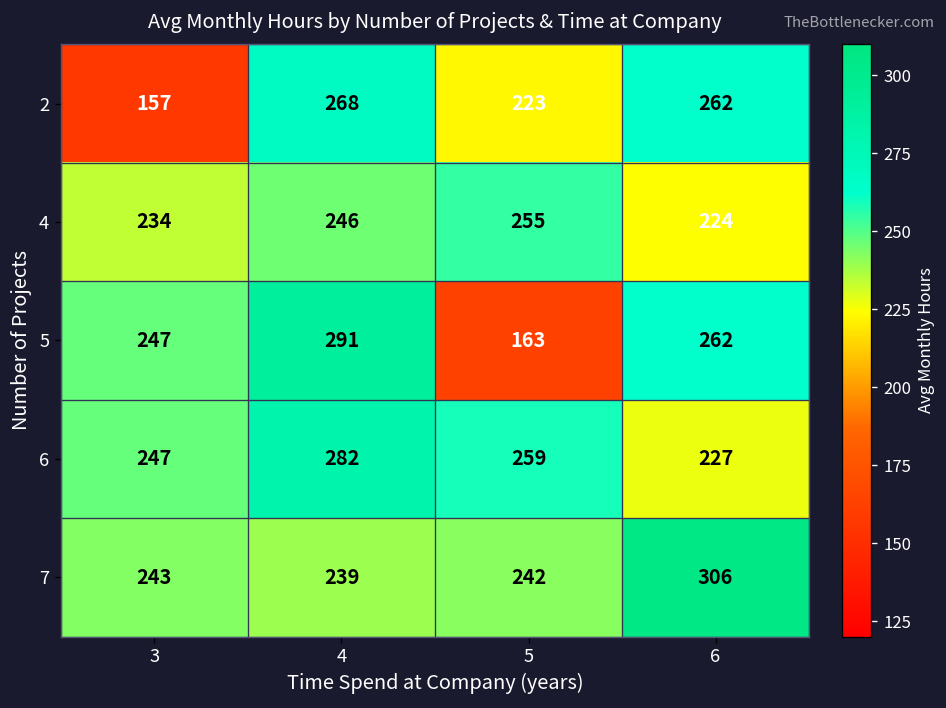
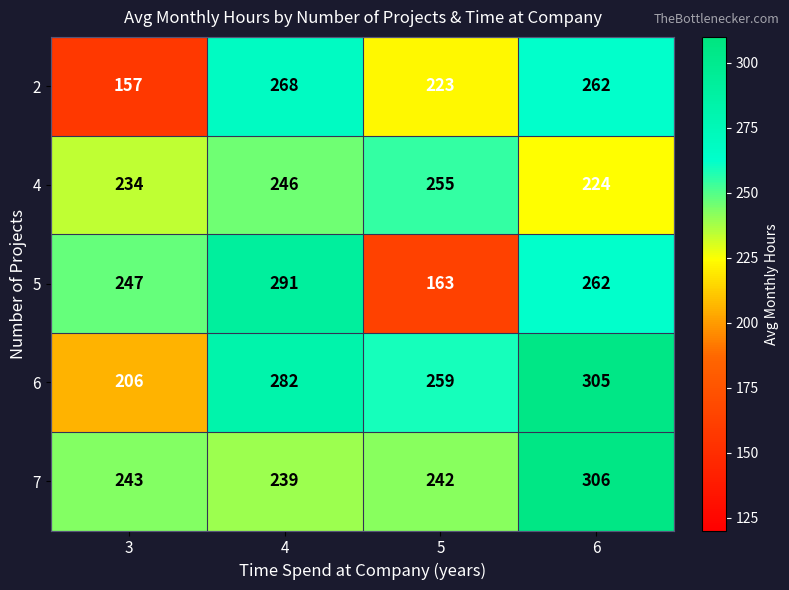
6, 3: 247 -> 206
6, 6: 227 -> 305
